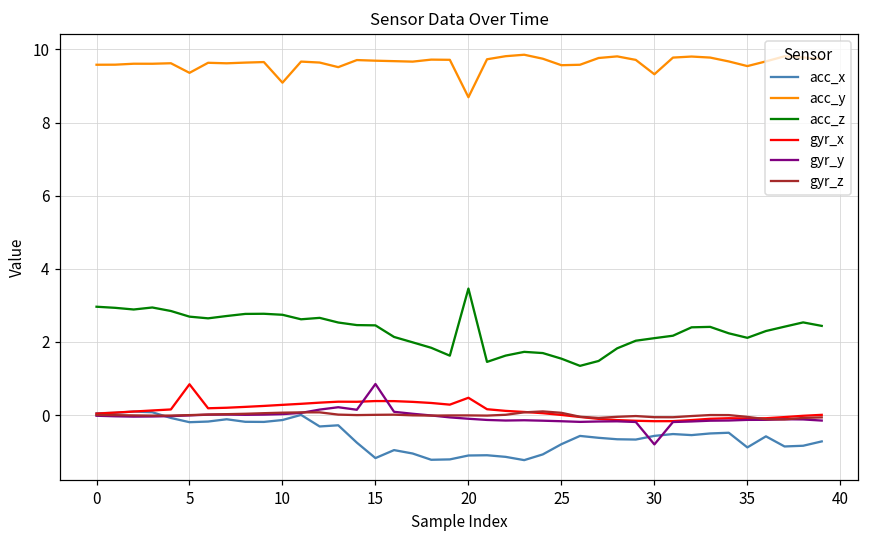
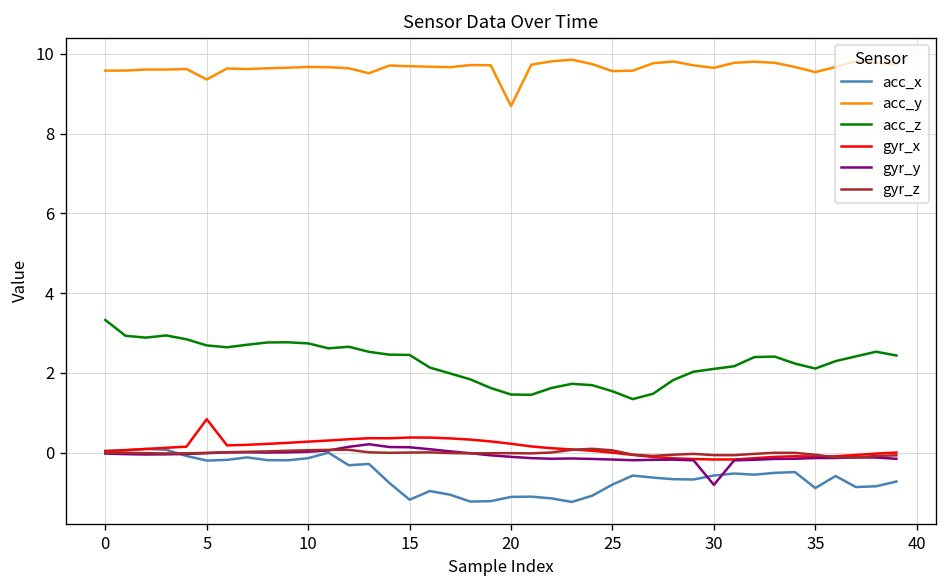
acc_z, 0: 3.0 -> 3.3
acc_y, 10: 9.1 -> 9.7
gyr_y, 15: 0.8 -> 0.1
acc_z, 20: 3.5 -> 1.5
gyr_x, 20: 0.5 -> 0.2
acc_y, 30: 9.3 -> 9.6
